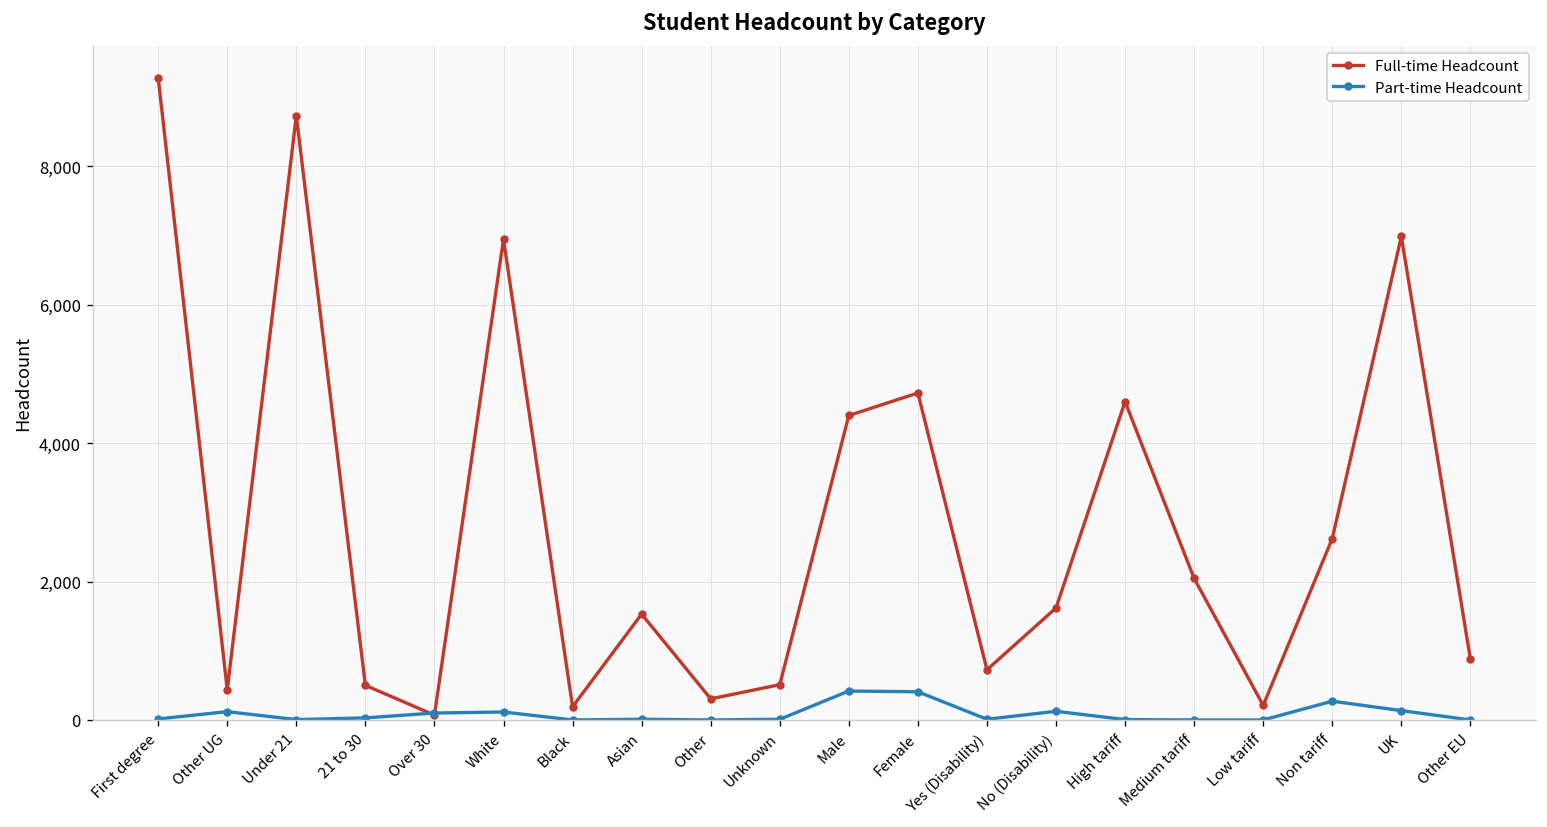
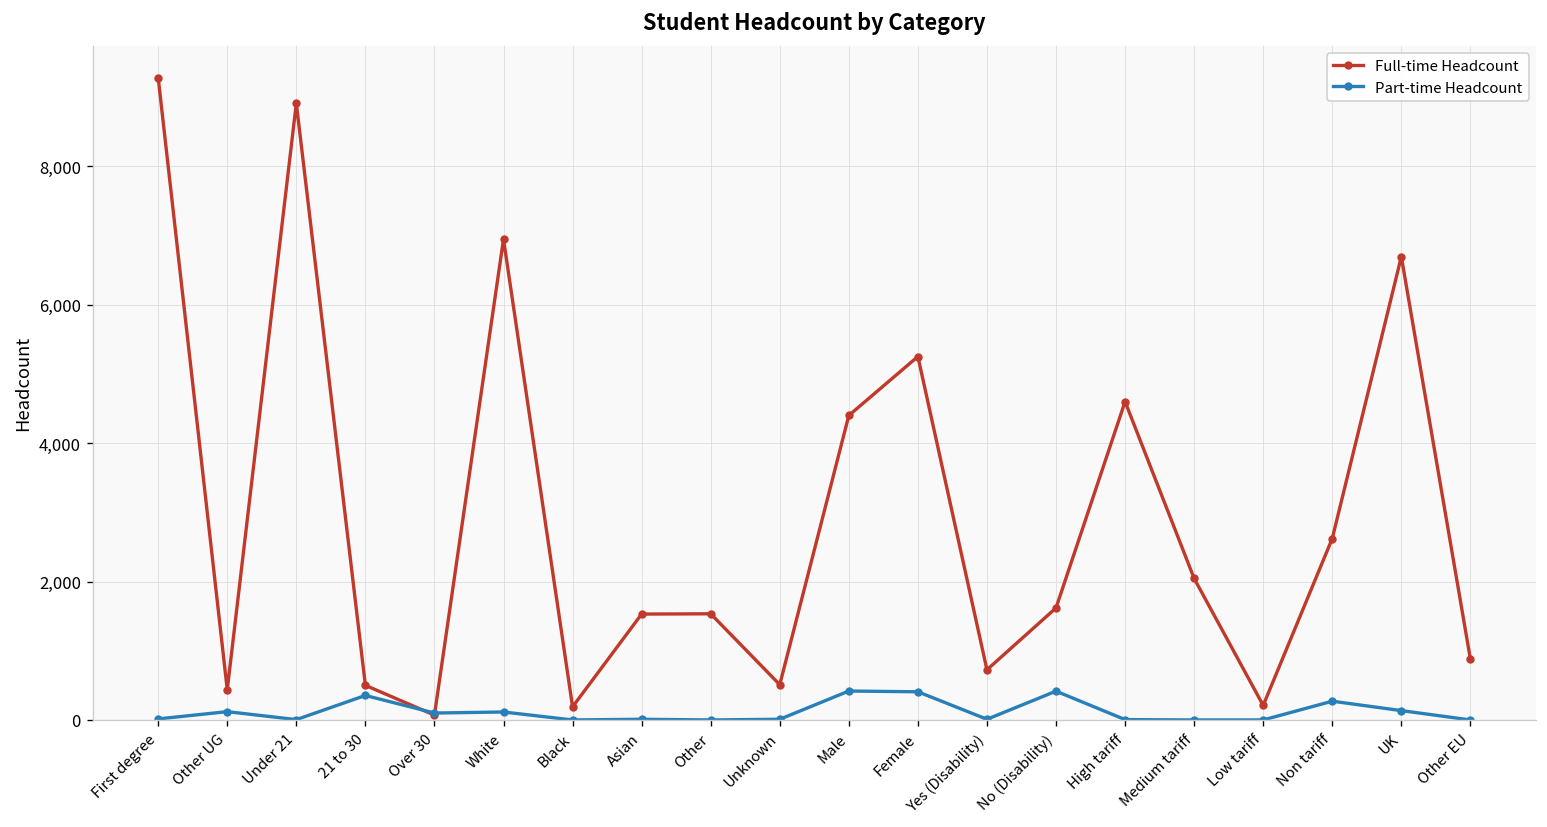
Full-time Headcount, Under 21: 8,700 -> 8,900
Part-time Headcount, 21 to 30: 0 -> 400
Full-time Headcount, Other: 300 -> 1,500
Full-time Headcount, Female: 4,700 -> 5,300
Part-time Headcount, No (Disability): 100 -> 400
Full-time Headcount, UK: 7,000 -> 6,700
